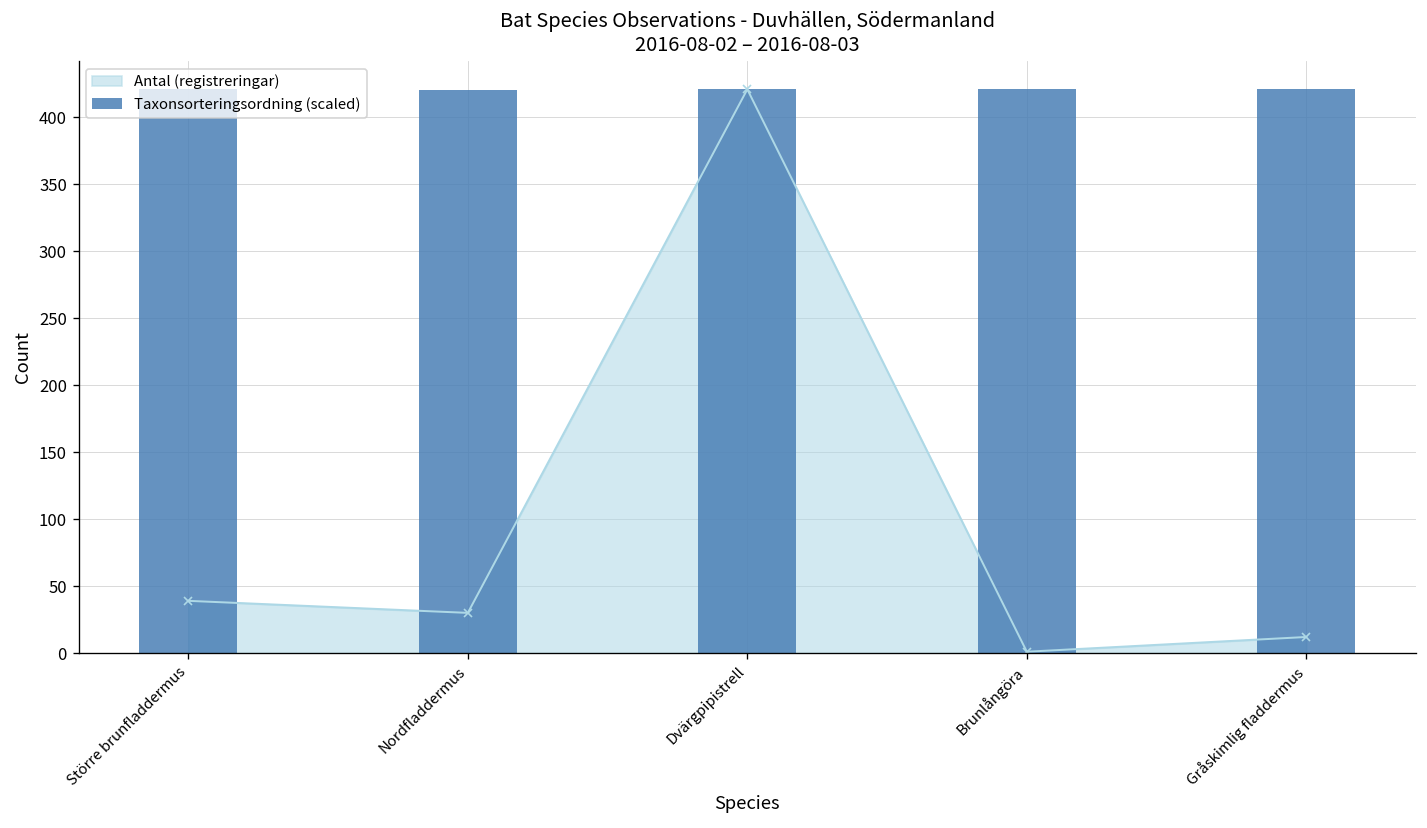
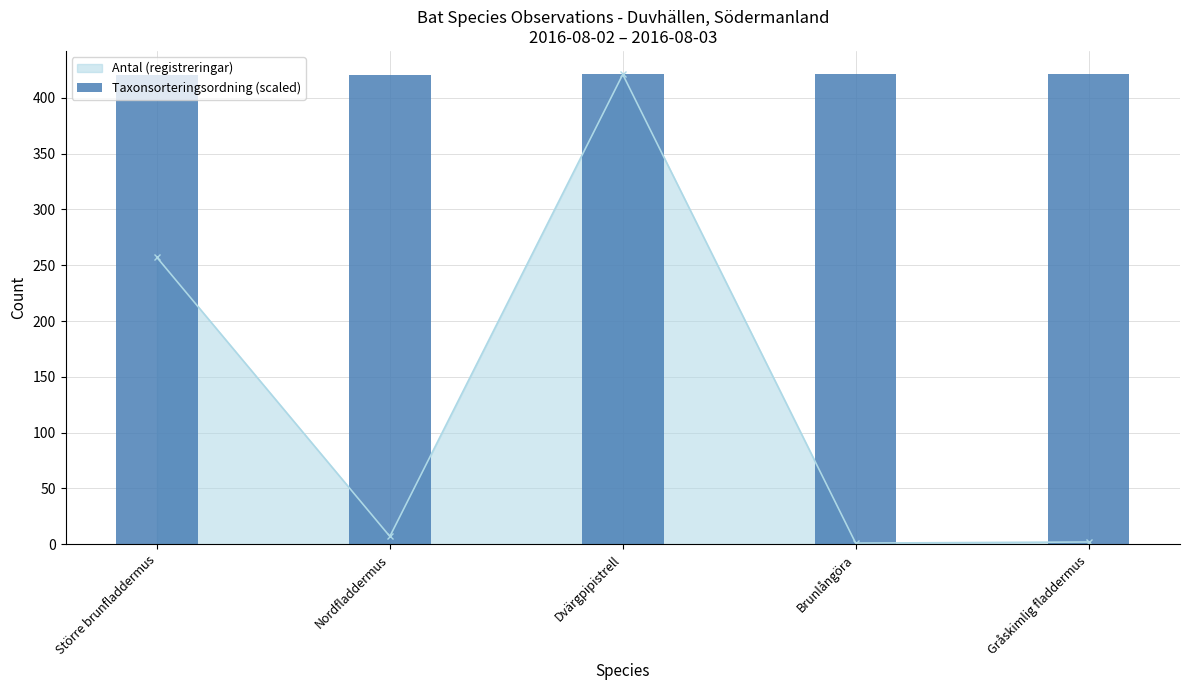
Antal (registreringar), Större brunfladdermus: 39 -> 257
Antal (registreringar), Nordfladdermus: 30 -> 7
Antal (registreringar), Gråskimlig fladdermus: 12 -> 2
